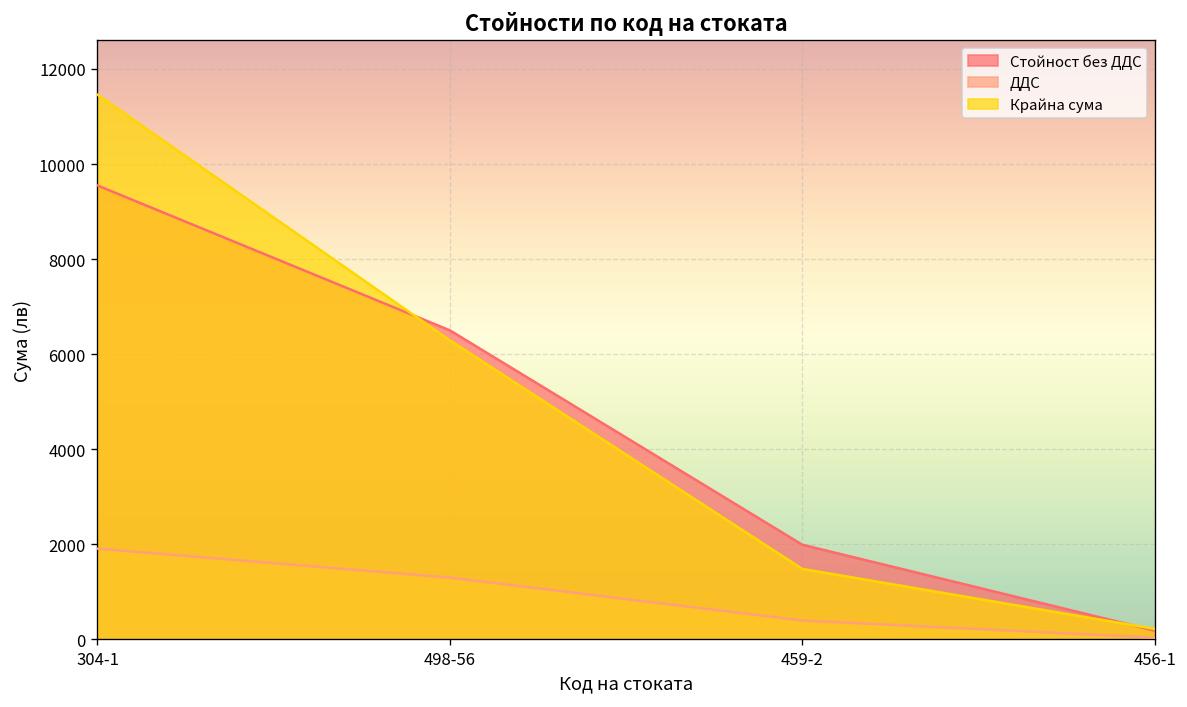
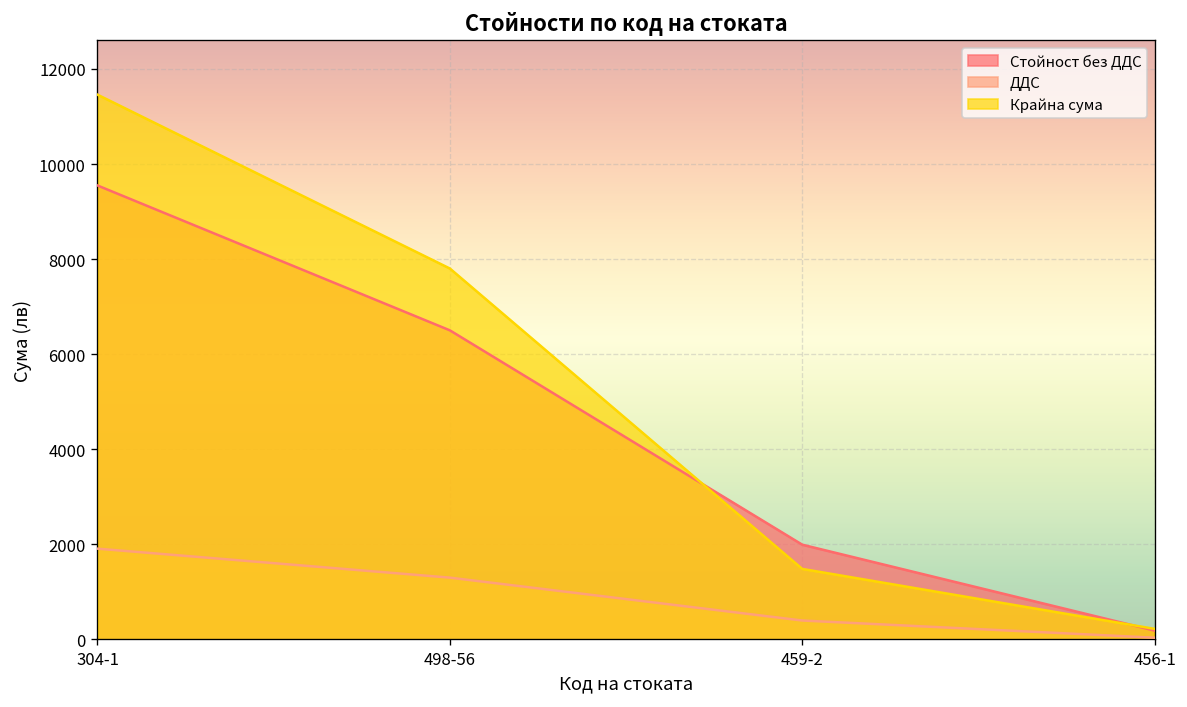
Крайна сума, 498-56: 6300 -> 7800
